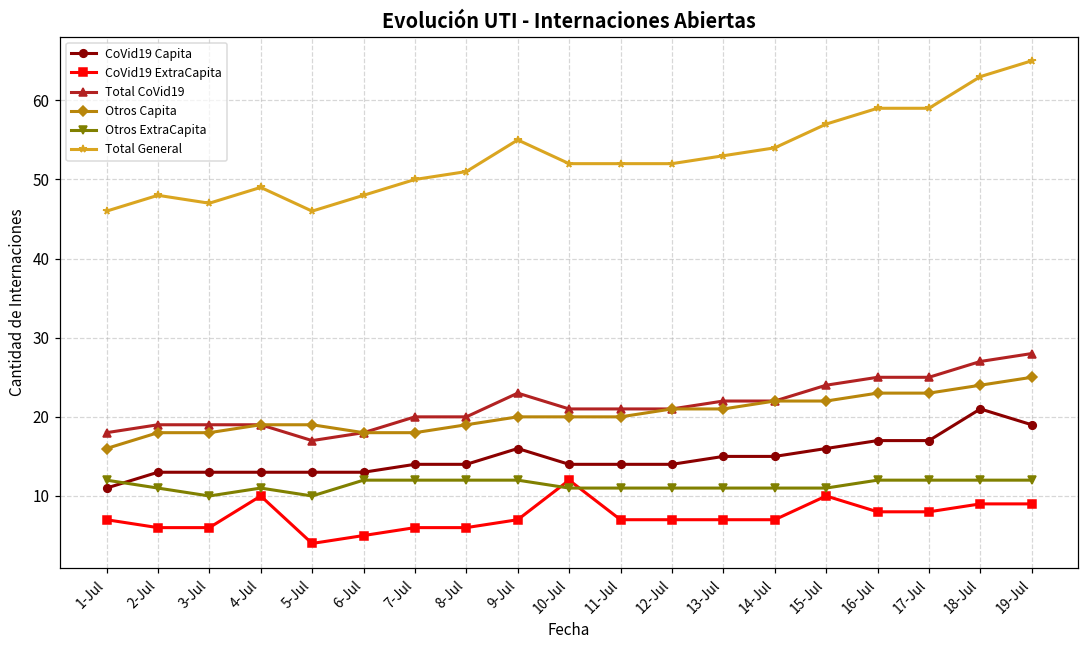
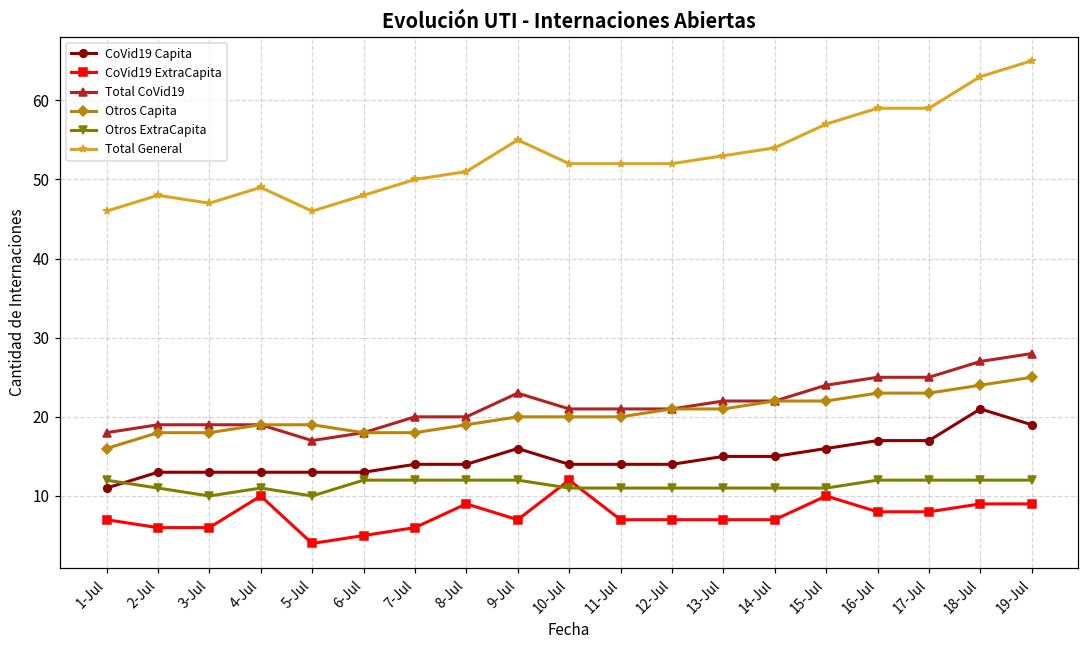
CoVid19 ExtraCapita, 8-Jul: 6 -> 9
